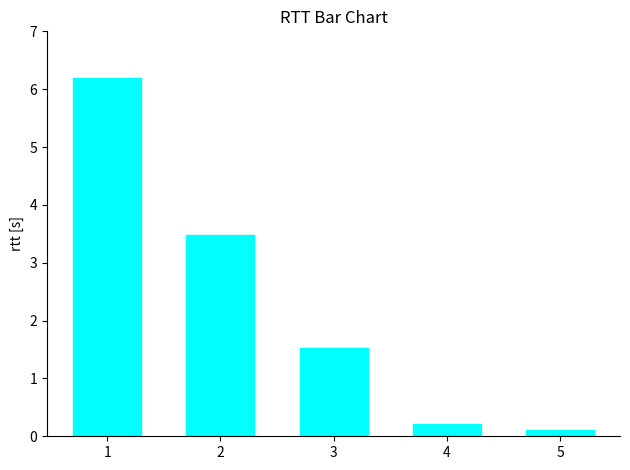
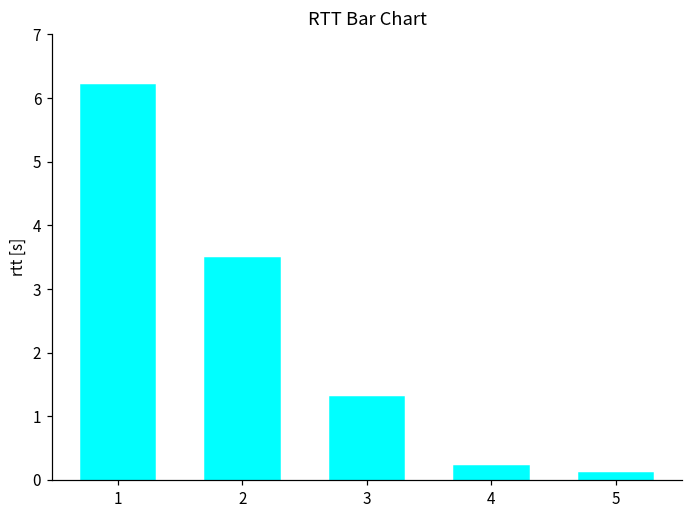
3: 1.5 -> 1.3
